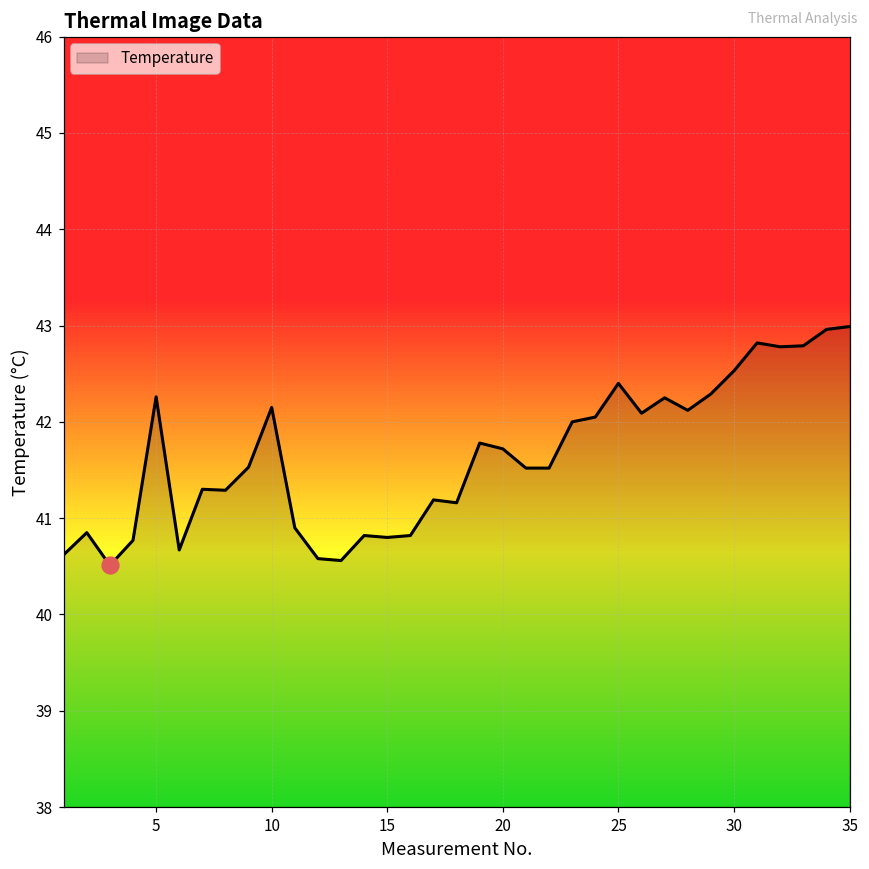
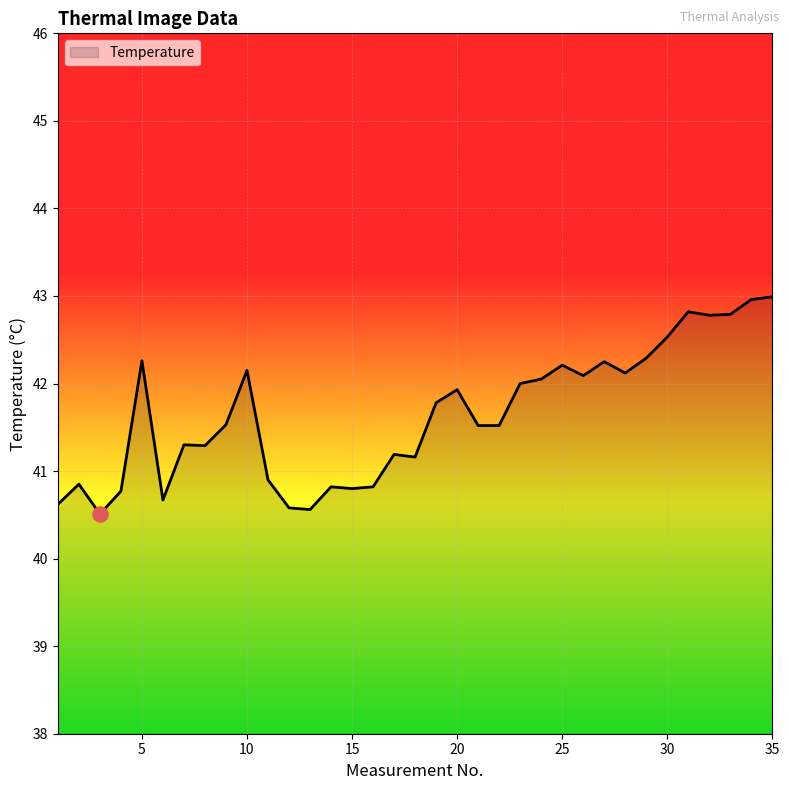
Temperature, 20: 41.7 -> 41.9
Temperature, 25: 42.4 -> 42.2
